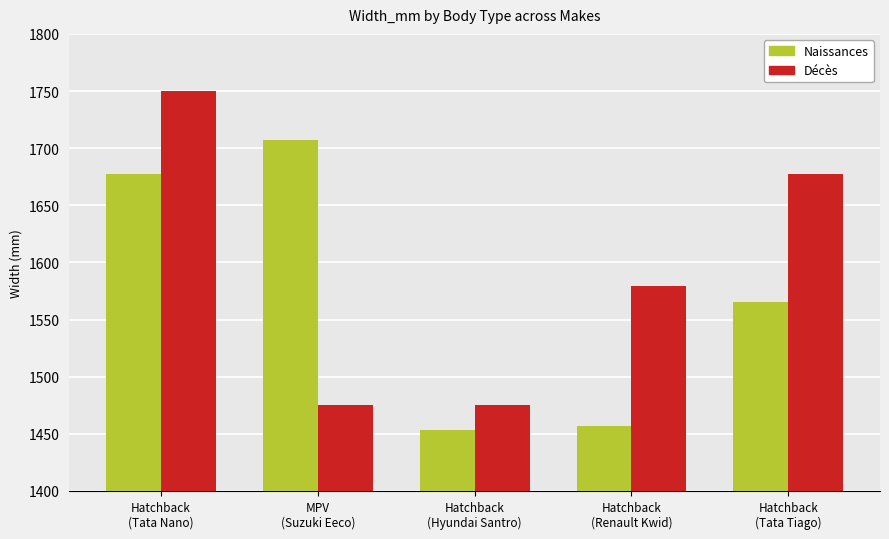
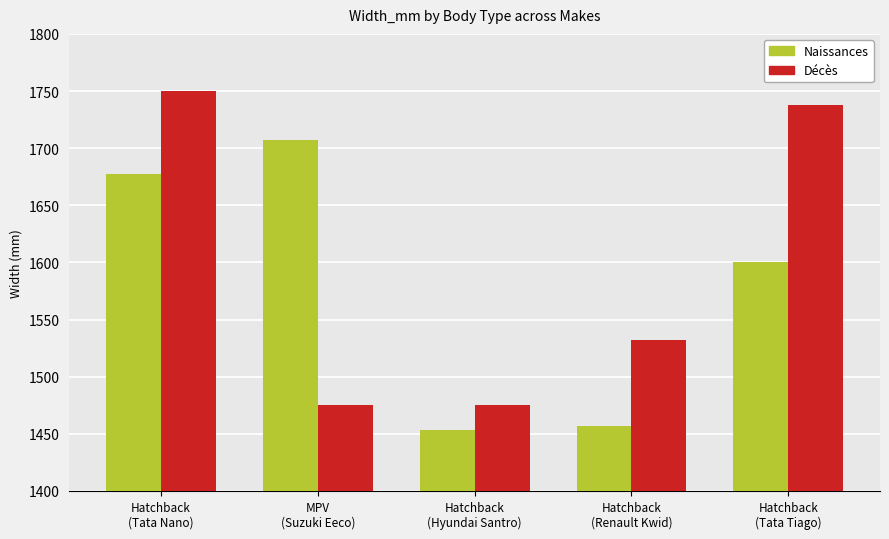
Décès, Hatchback (Renault Kwid): 1579 -> 1532
Naissances, Hatchback (Tata Tiago): 1565 -> 1600
Décès, Hatchback (Tata Tiago): 1677 -> 1738
